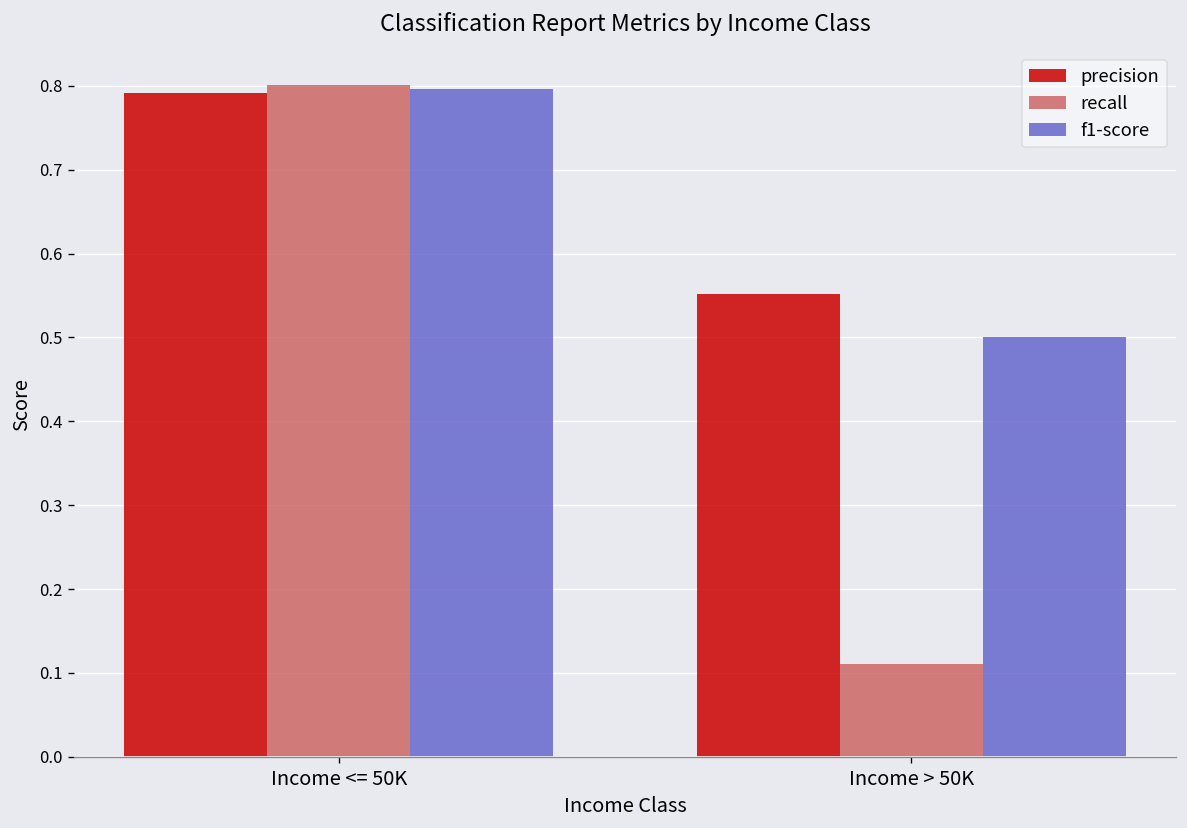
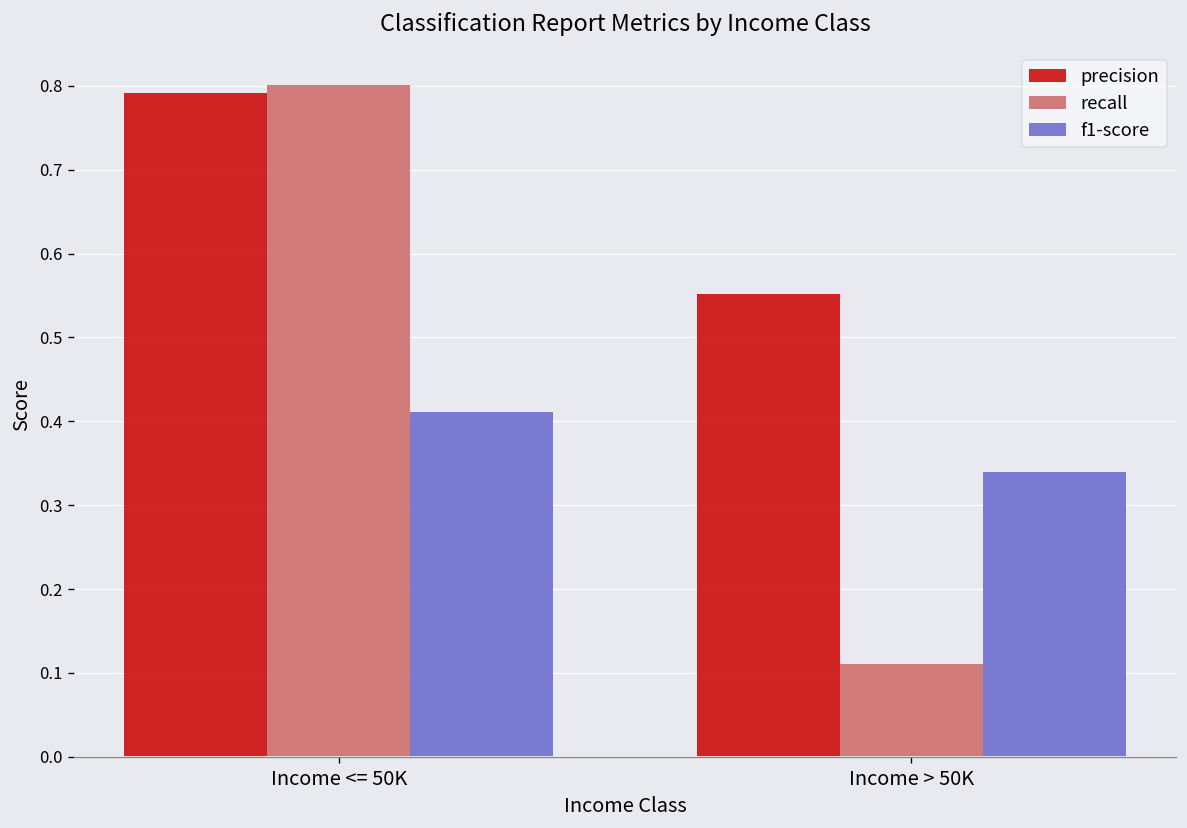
f1-score, Income <= 50K: 0.80 -> 0.41
f1-score, Income > 50K: 0.50 -> 0.34
